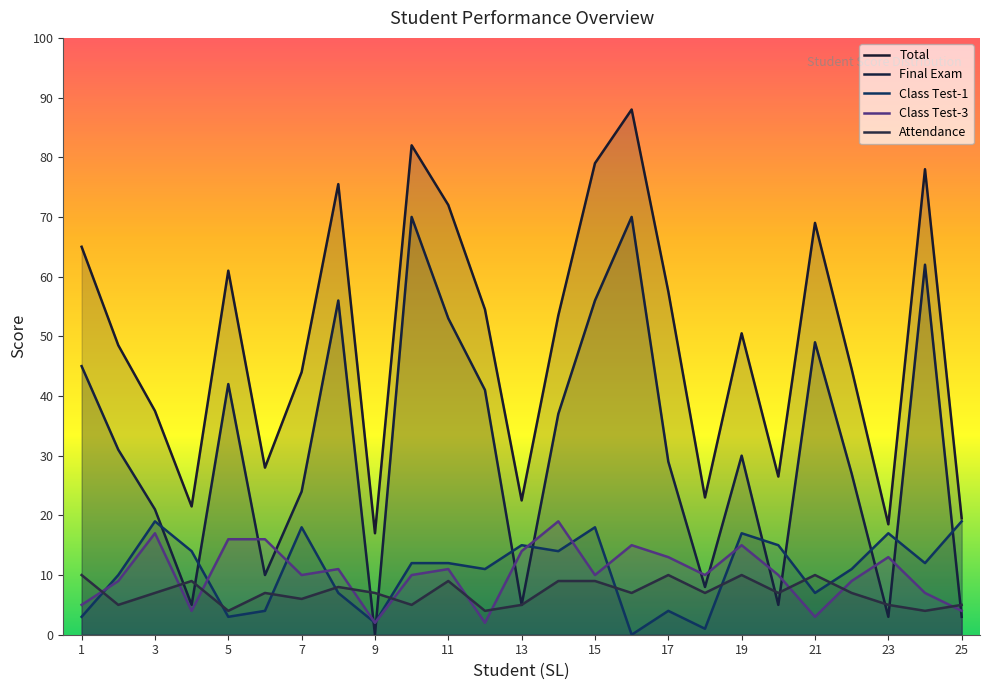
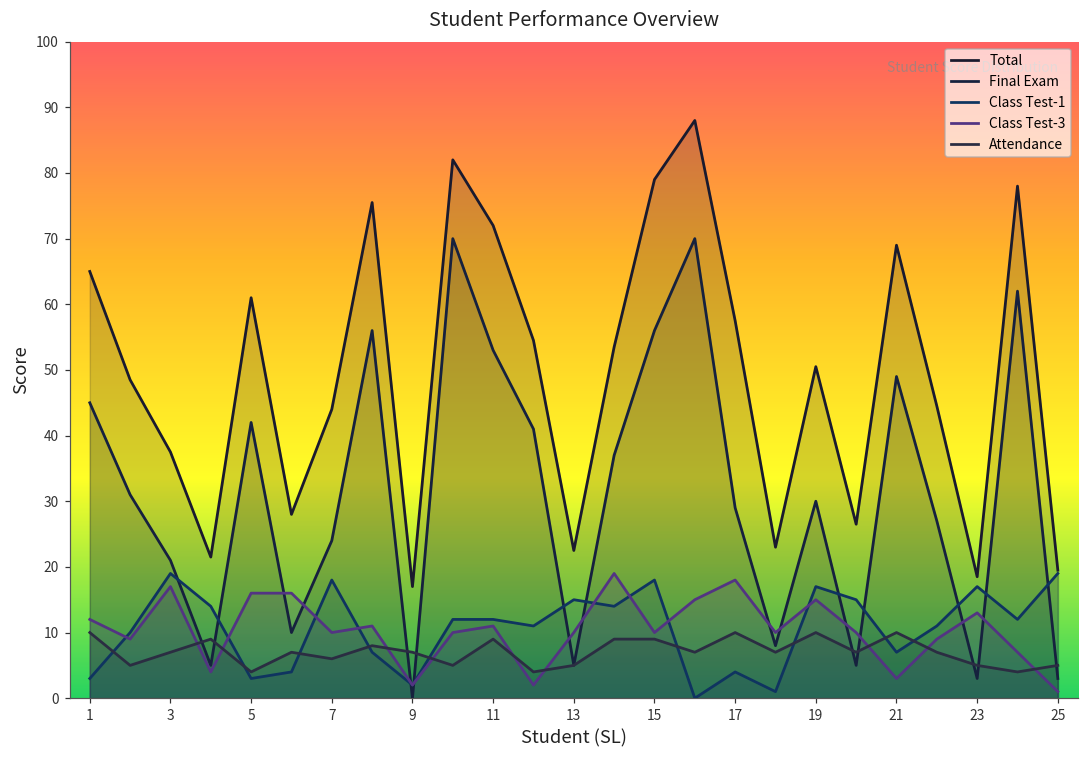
Class Test-3, 1: 5 -> 12
Class Test-3, 13: 14 -> 10
Class Test-3, 17: 13 -> 18
Class Test-3, 25: 4 -> 1
